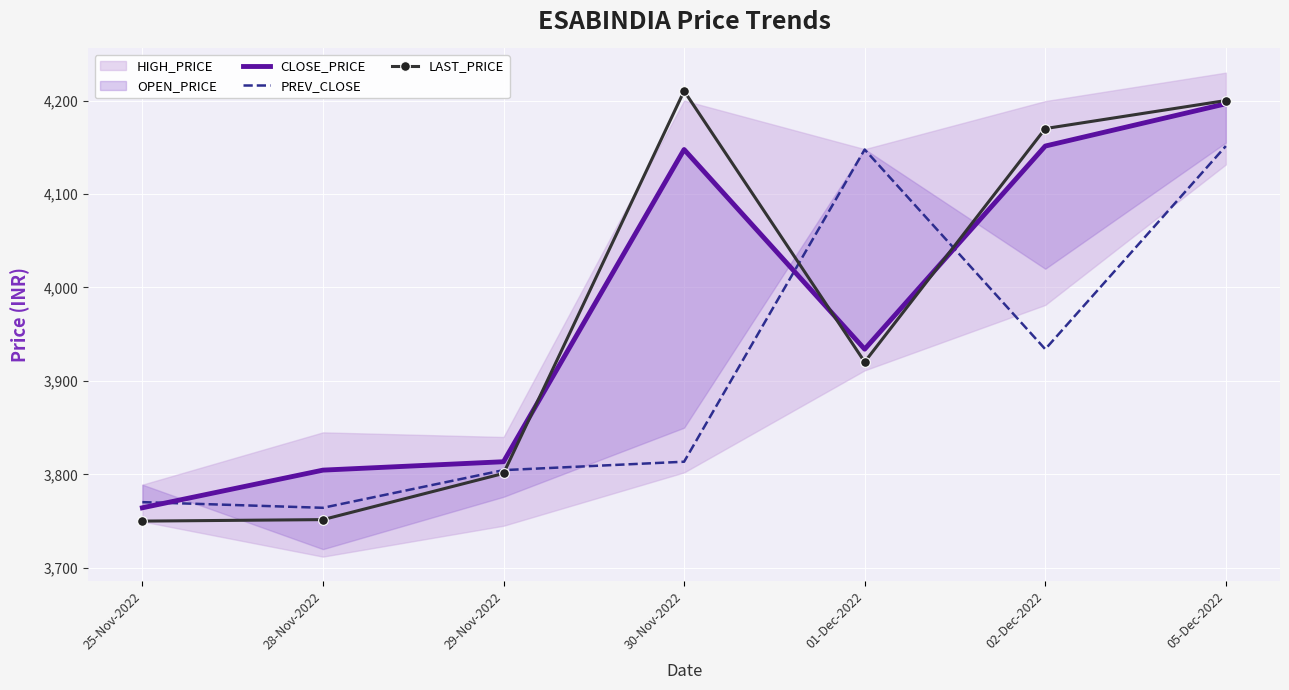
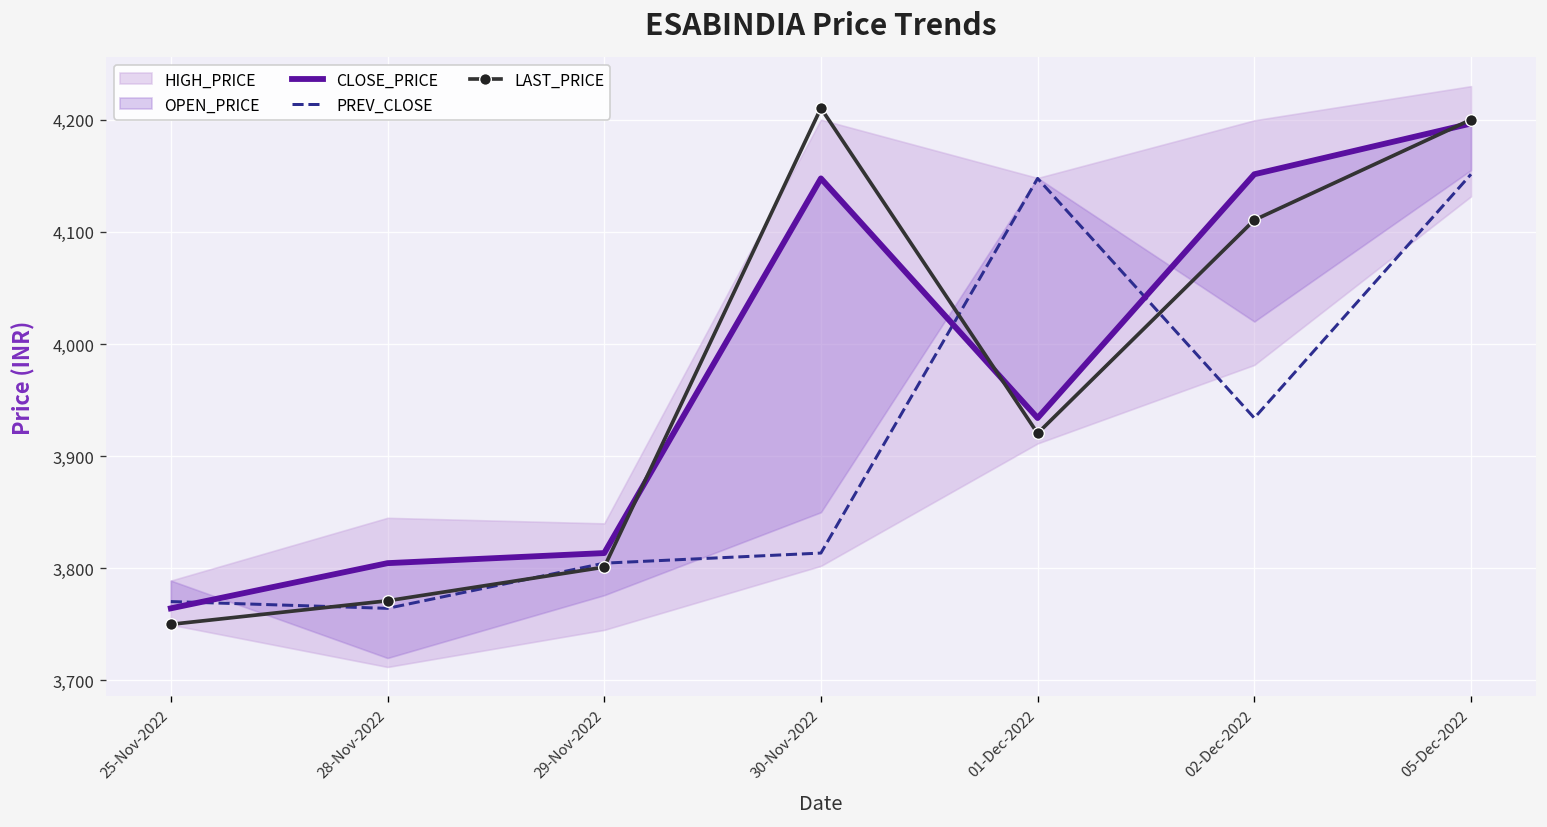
LAST_PRICE, 28-Nov-2022: 3,750 -> 3,770
LAST_PRICE, 02-Dec-2022: 4,170 -> 4,110
